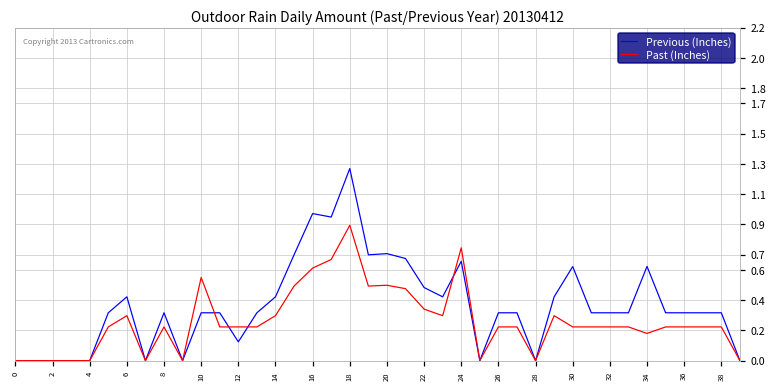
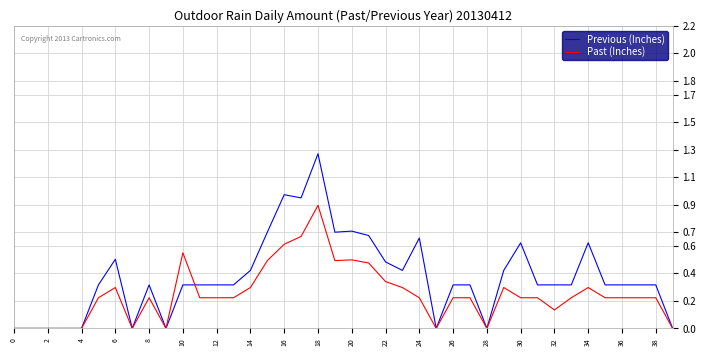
Previous (Inches), 6: 0.42 -> 0.50
Previous (Inches), 12: 0.12 -> 0.32
Past (Inches), 24: 0.75 -> 0.22
Past (Inches), 32: 0.22 -> 0.13
Past (Inches), 34: 0.18 -> 0.30
